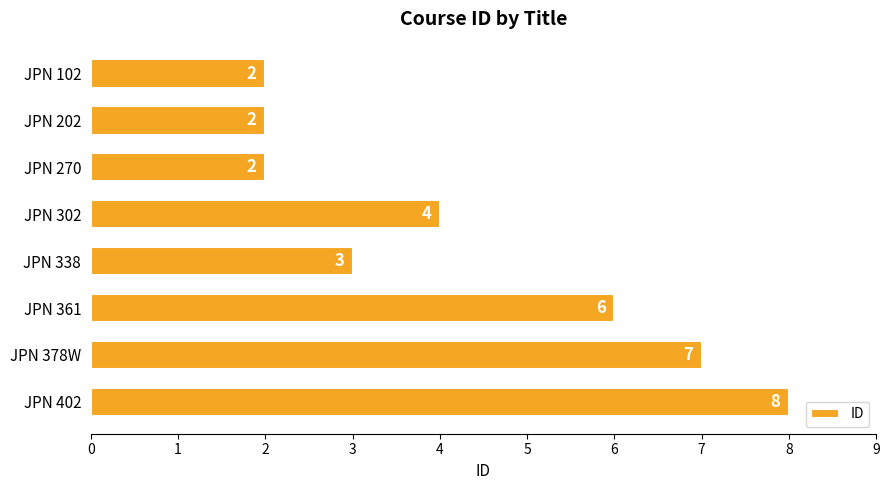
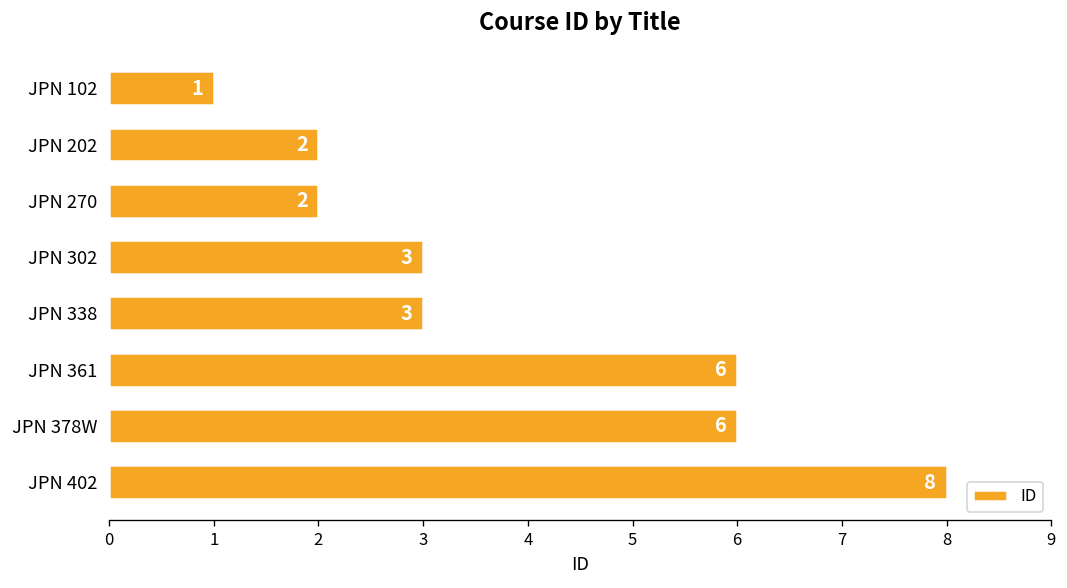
JPN 102: 2 -> 1
JPN 302: 4 -> 3
JPN 378W: 7 -> 6
